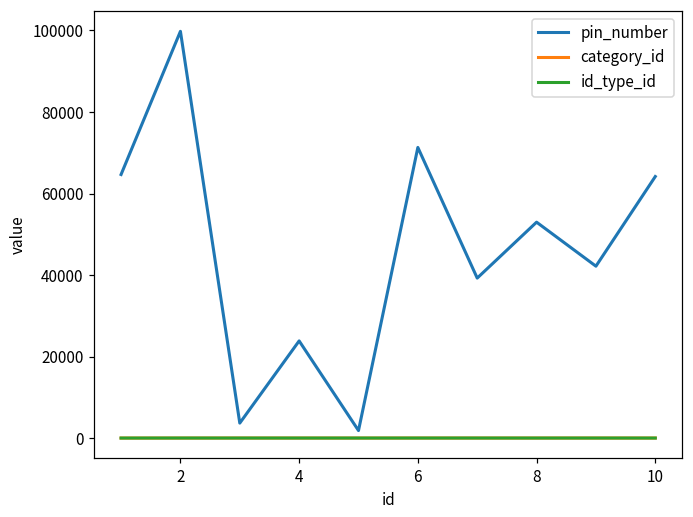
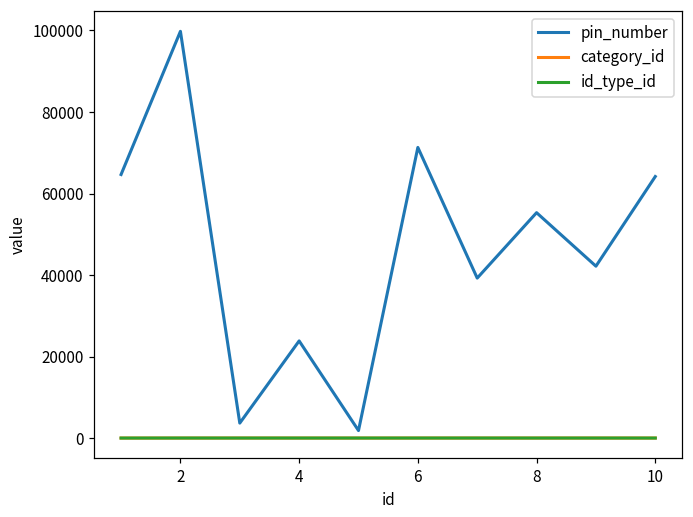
pin_number, 8: 53000 -> 55000
